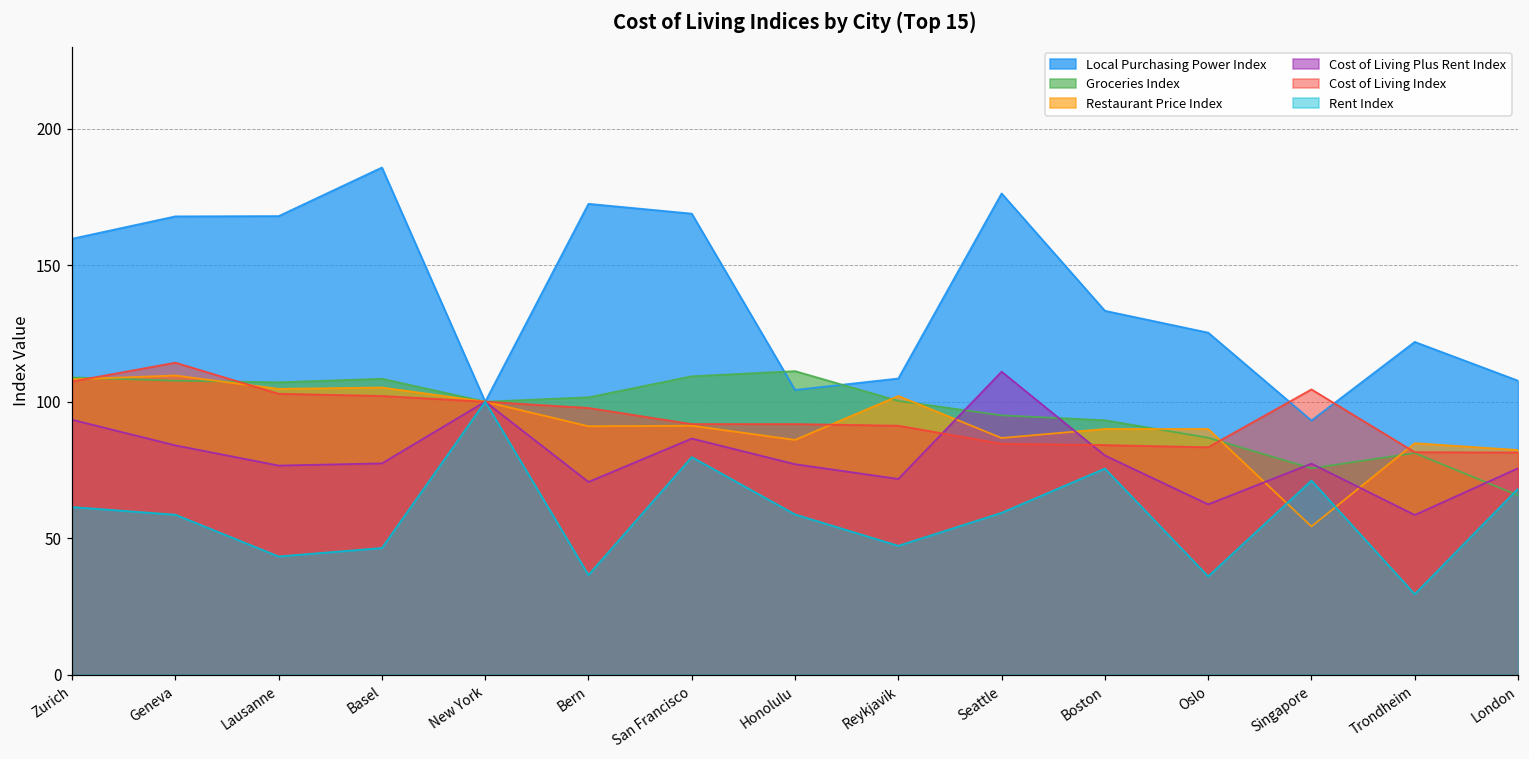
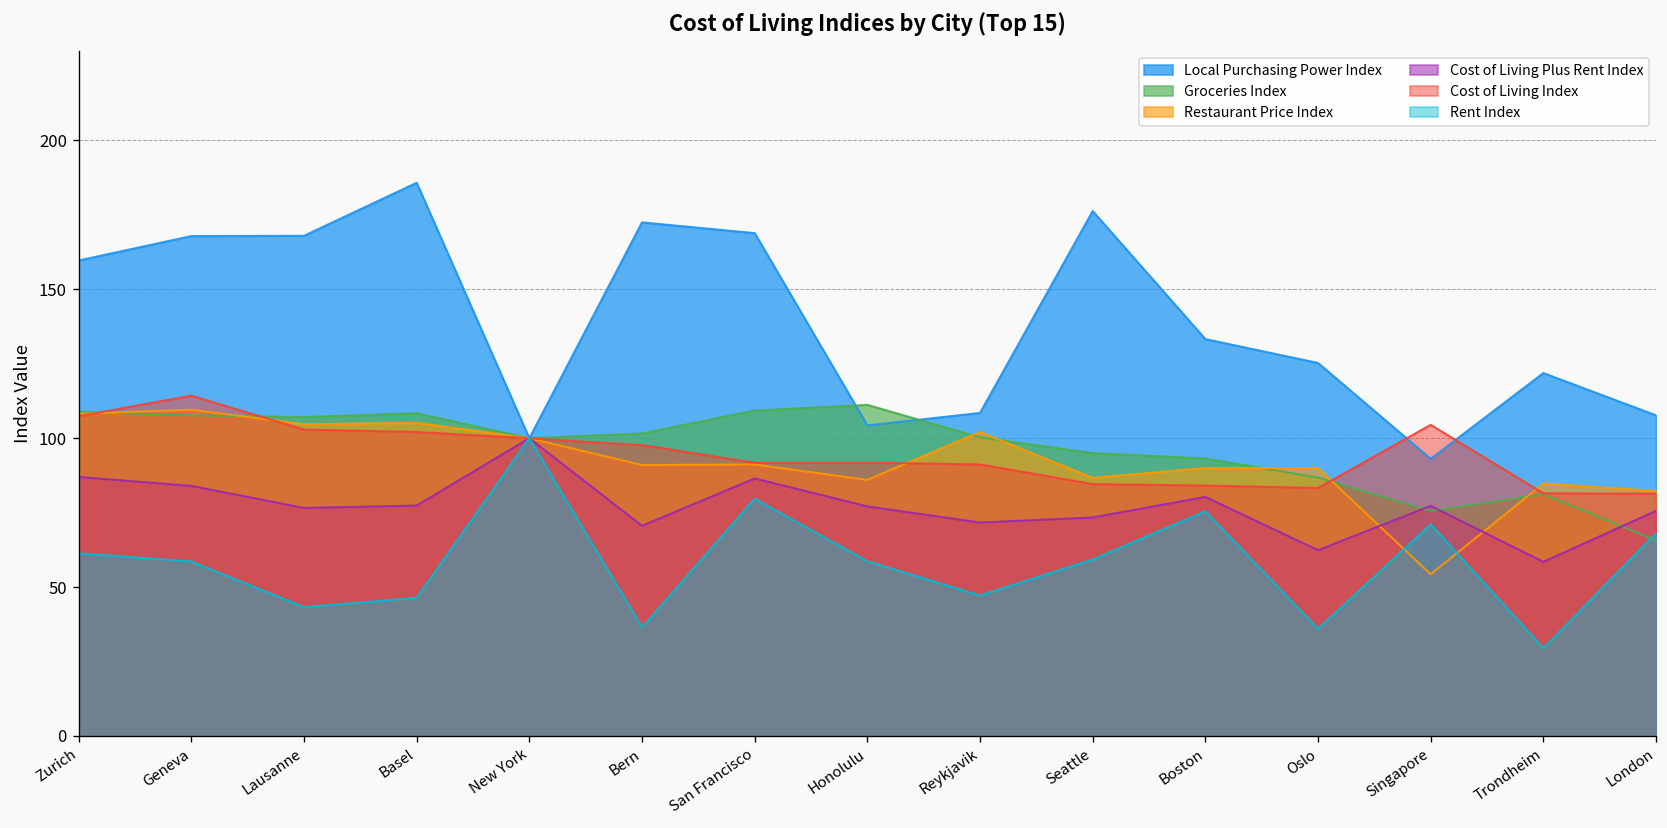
Cost of Living Plus Rent Index, Zurich: 93 -> 87
Cost of Living Plus Rent Index, Seattle: 111 -> 73
